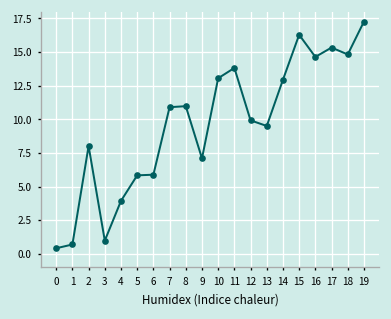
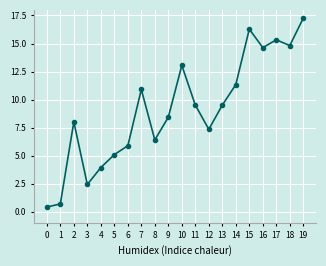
3: 1.0 -> 2.4
5: 5.8 -> 5.1
8: 11.0 -> 6.4
9: 7.1 -> 8.4
11: 13.8 -> 9.5
12: 9.9 -> 7.3
14: 12.9 -> 11.3
